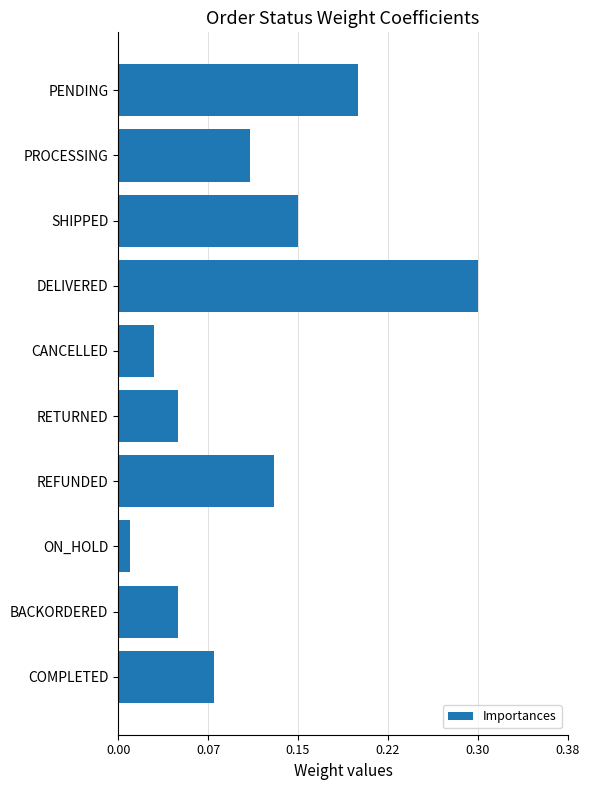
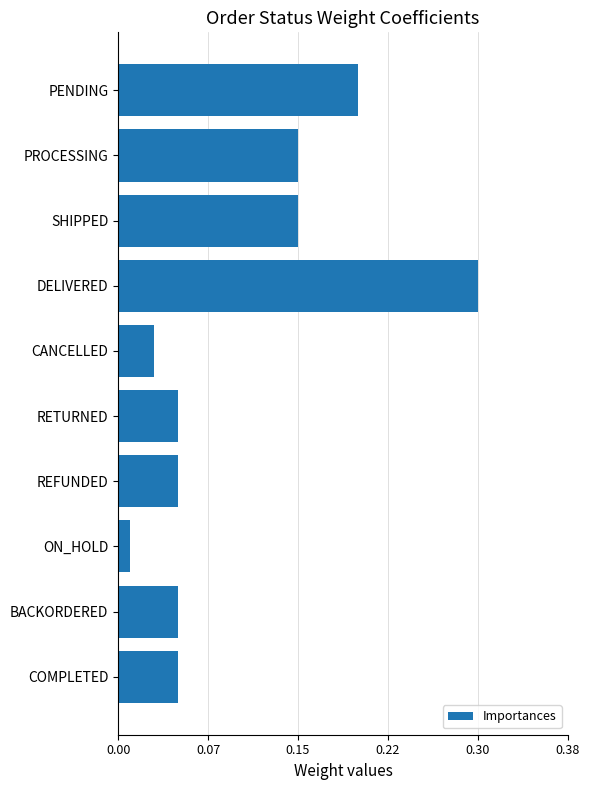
PROCESSING: 0.11 -> 0.15
REFUNDED: 0.13 -> 0.05
COMPLETED: 0.08 -> 0.05
